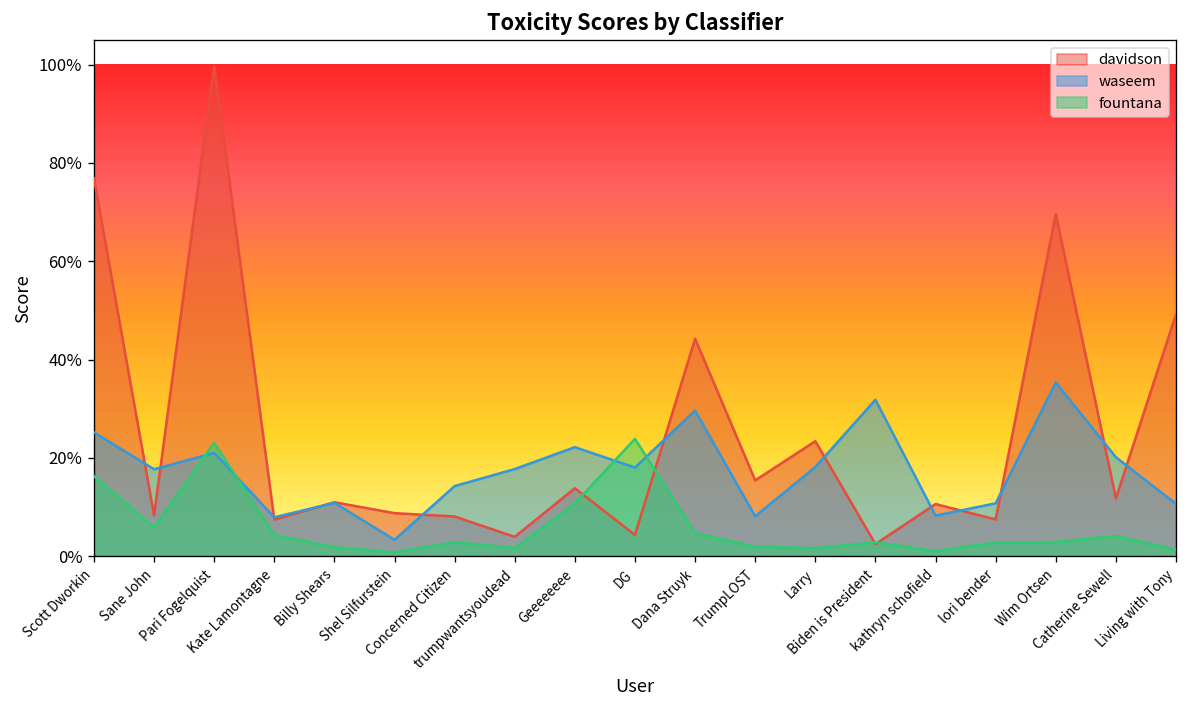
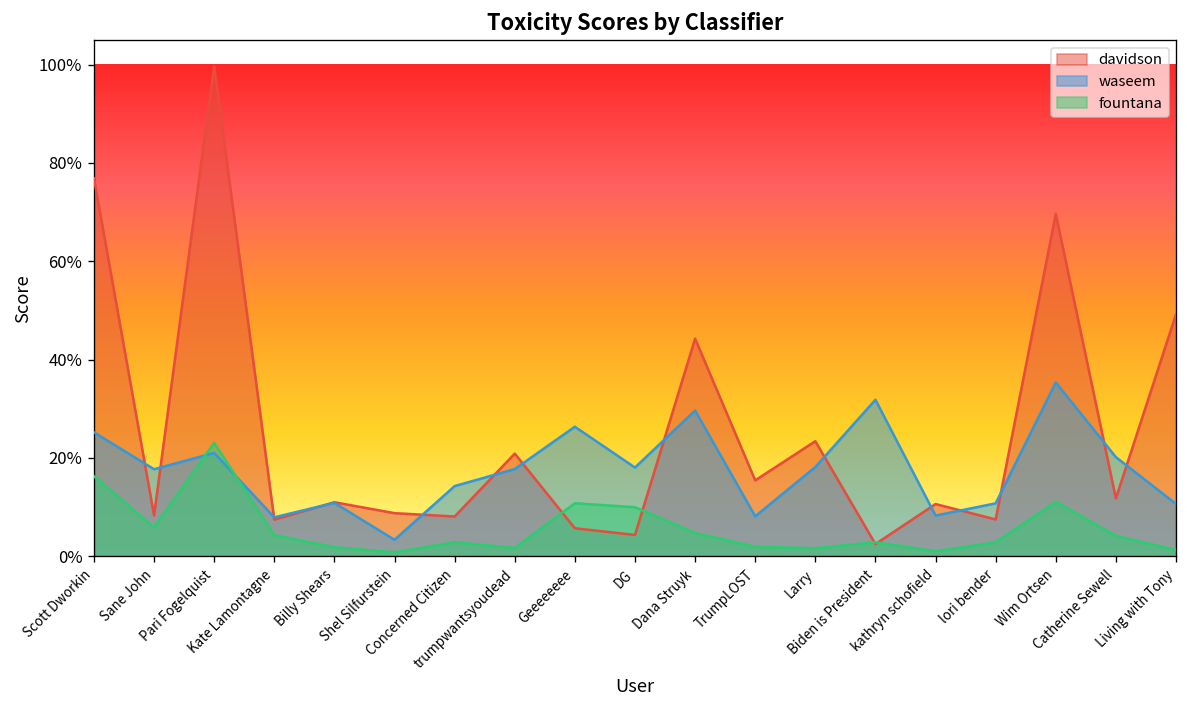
davidson, trumpwantsyoudead: 4% -> 21%
davidson, Geeeeeeee: 14% -> 6%
waseem, Geeeeeeee: 22% -> 26%
fountana, DG: 24% -> 10%
fountana, Wim Ortsen: 3% -> 11%
